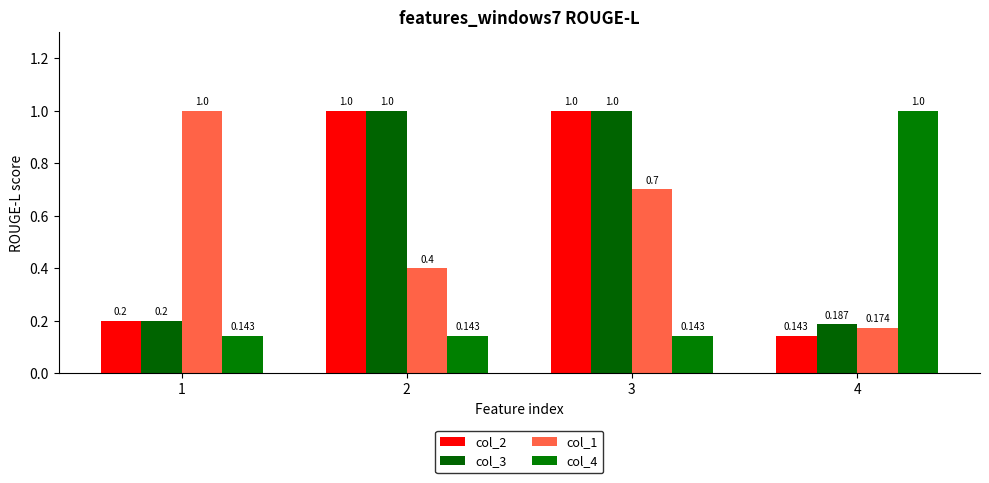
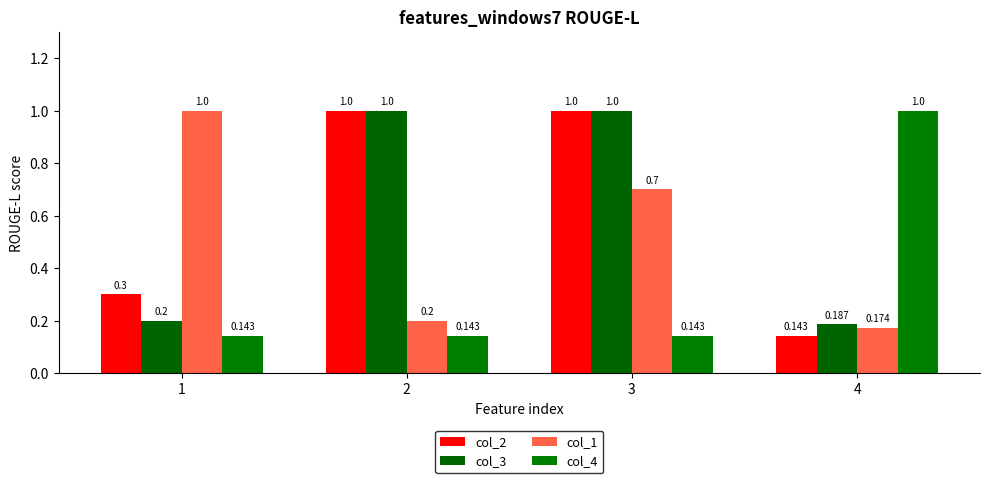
col_2, 1: 0.2 -> 0.3
col_1, 2: 0.4 -> 0.2
